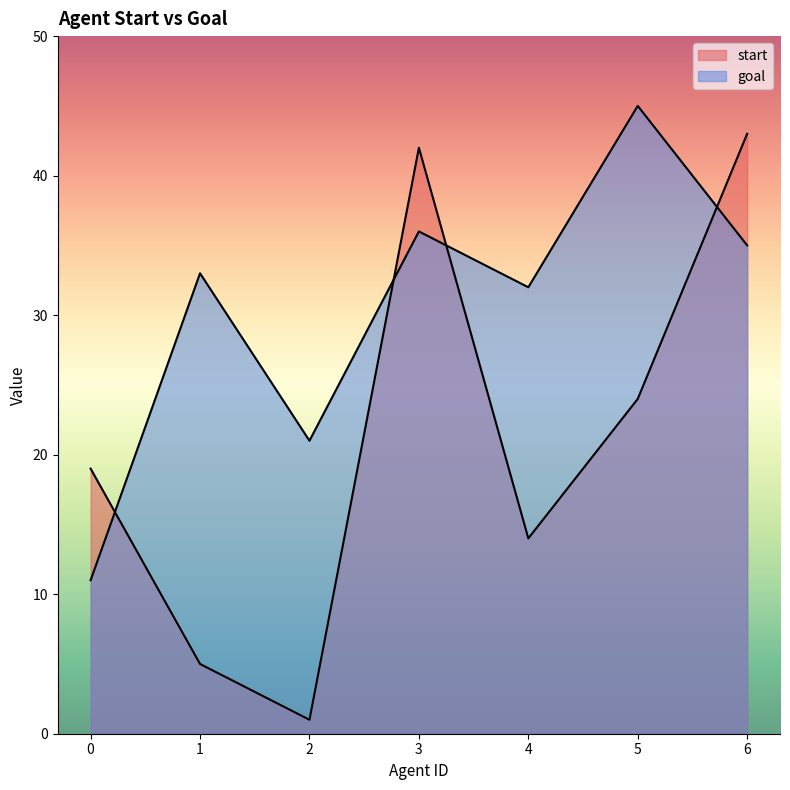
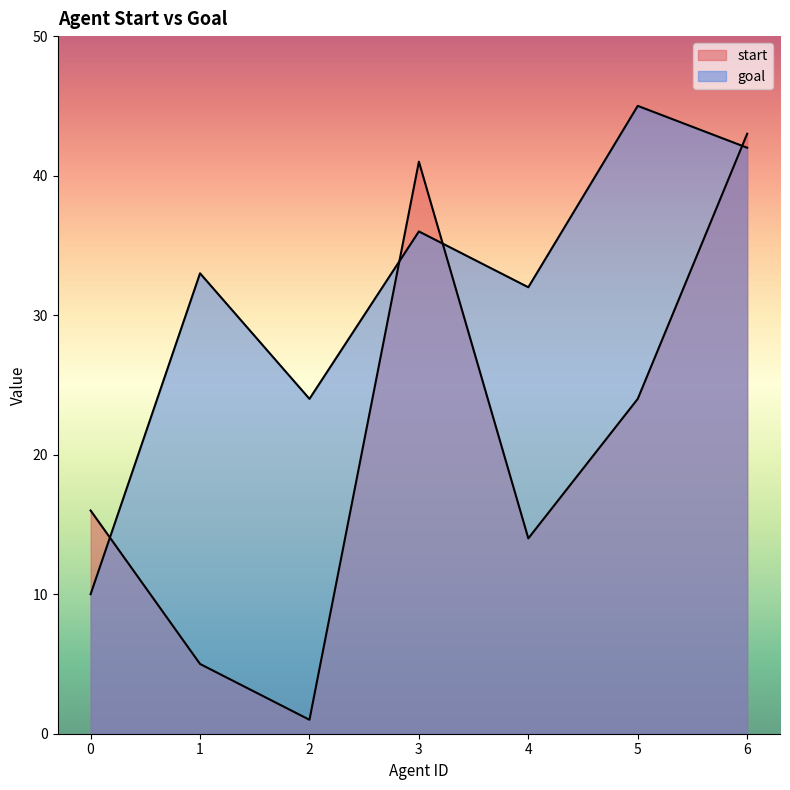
start, 0: 19 -> 16
goal, 0: 11 -> 10
goal, 2: 21 -> 24
start, 3: 42 -> 41
goal, 6: 35 -> 42
